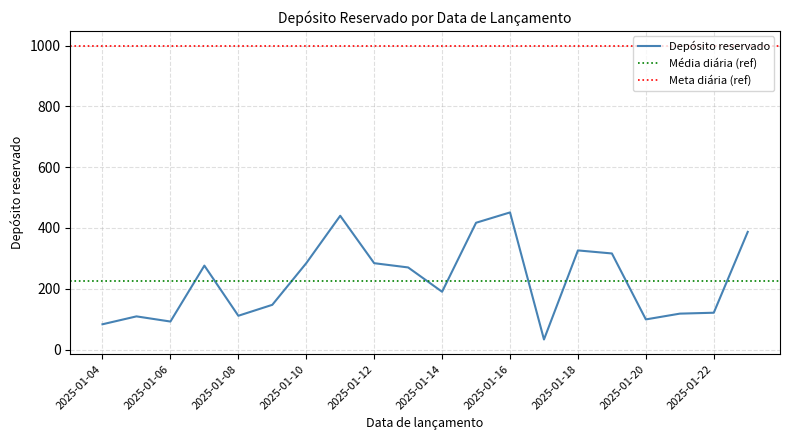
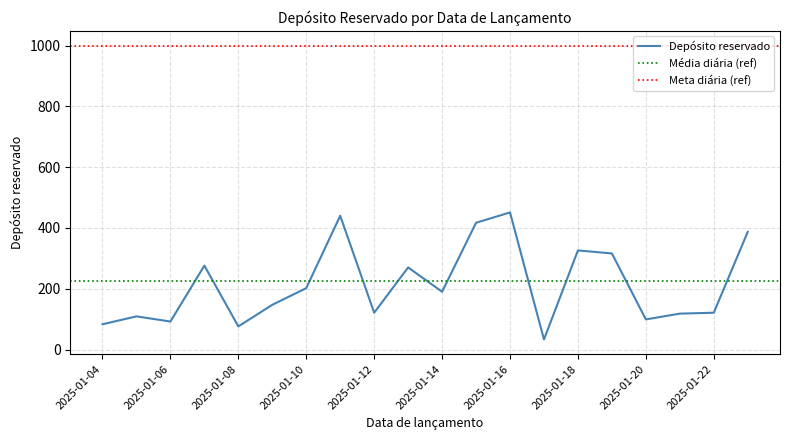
2025-01-08: 110 -> 80
2025-01-10: 280 -> 200
2025-01-12: 280 -> 120
